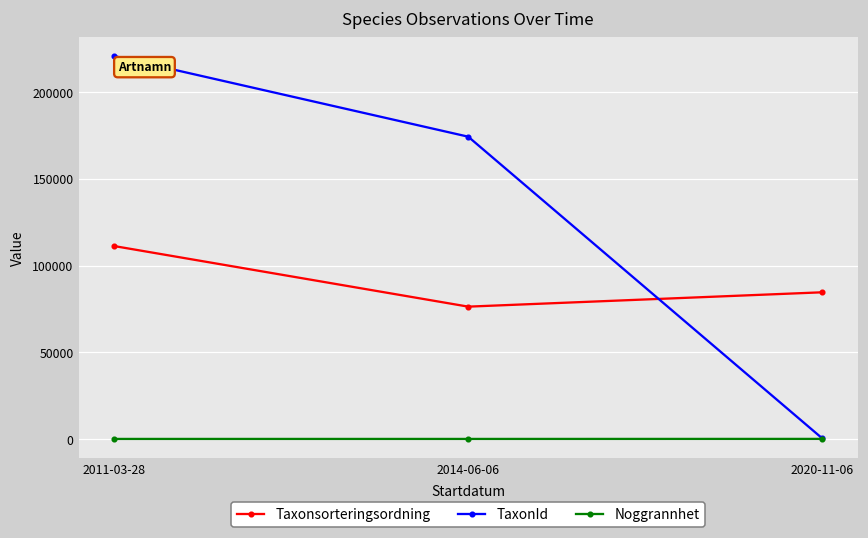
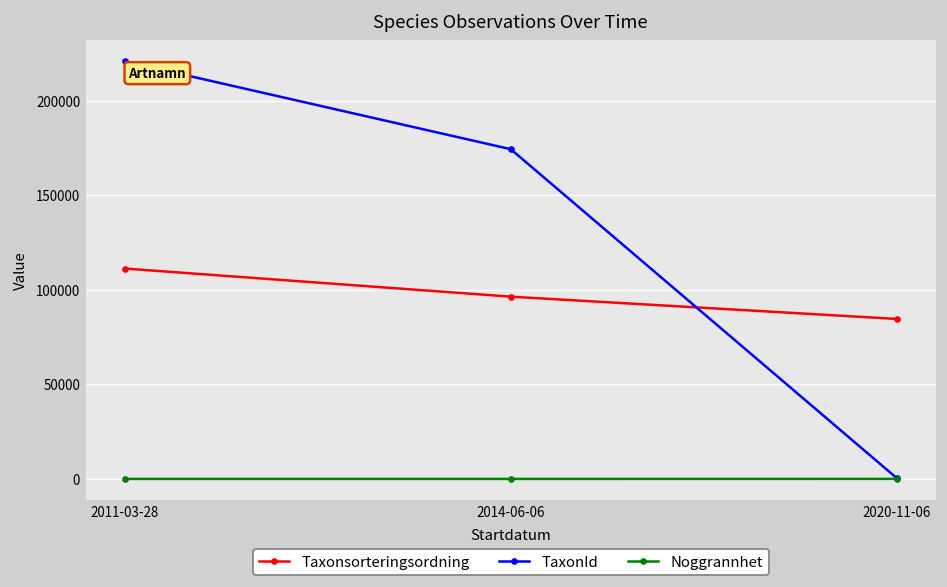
Taxonsorteringsordning, 2014-06-06: 76000 -> 96000
